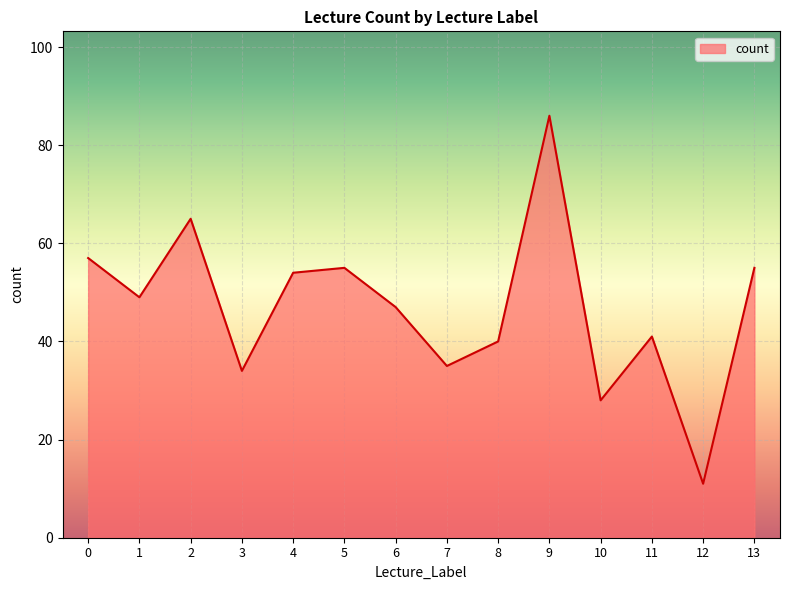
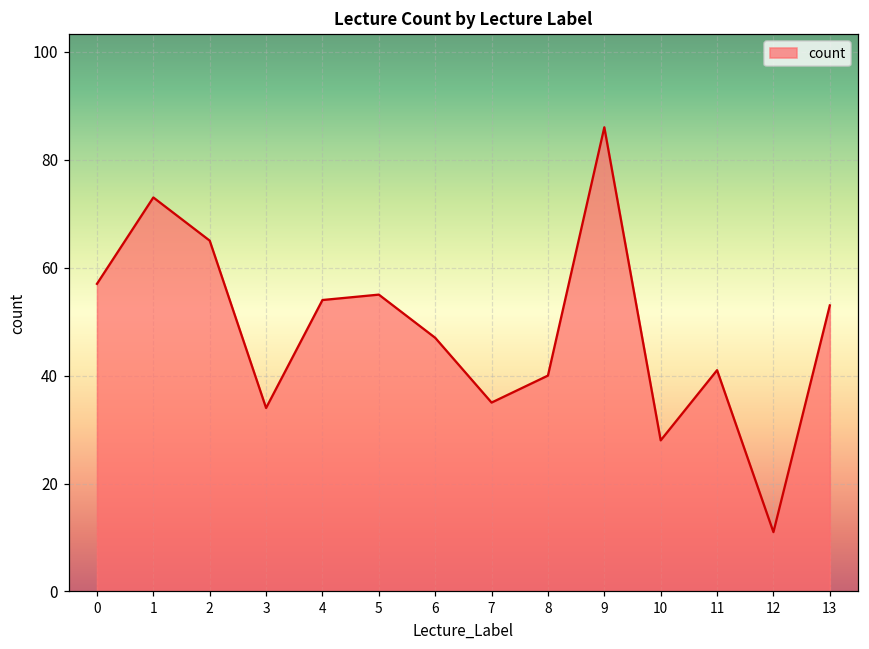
1: 49 -> 73
13: 55 -> 53
